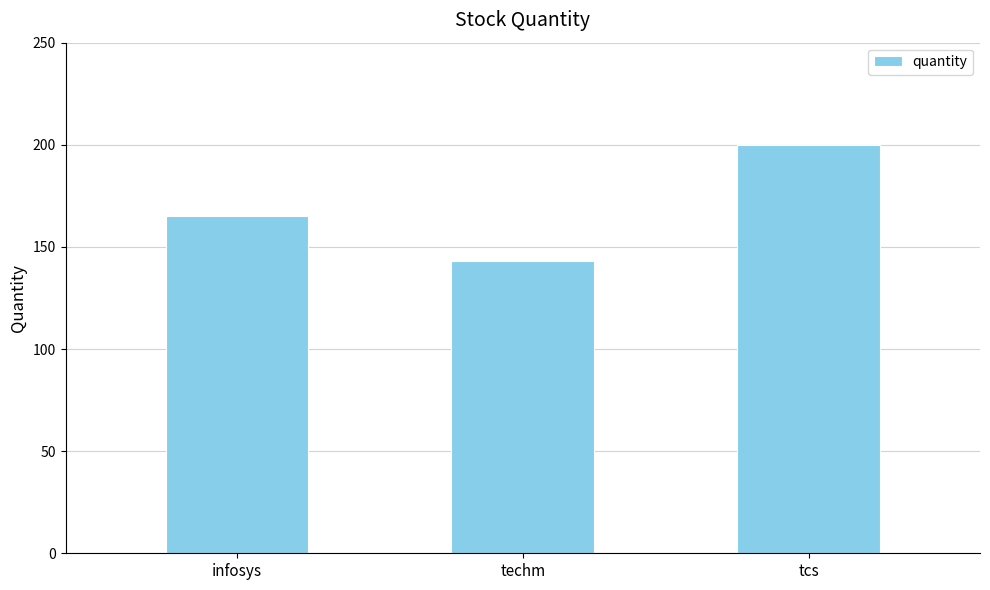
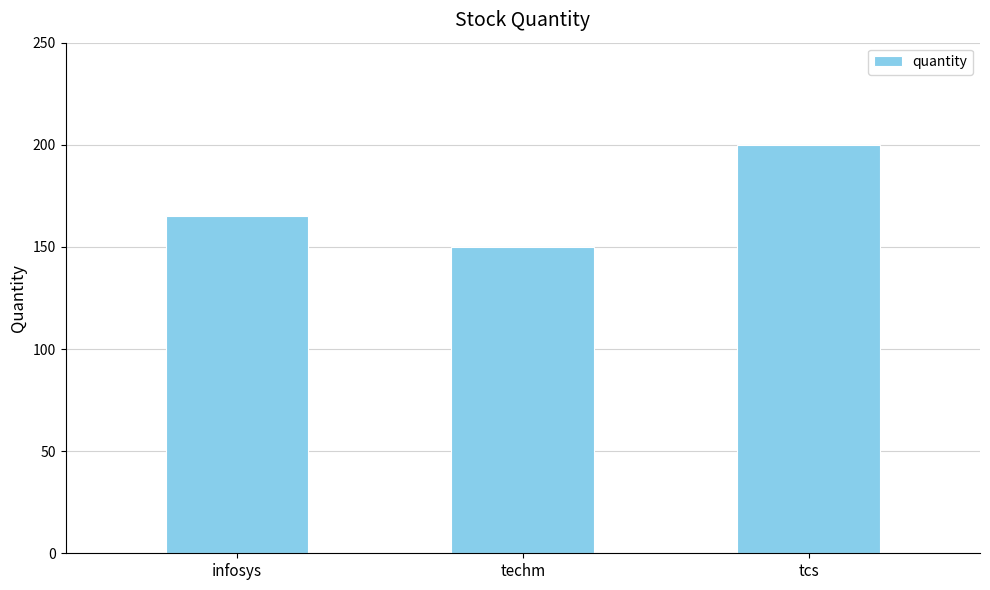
techm: 143 -> 150
